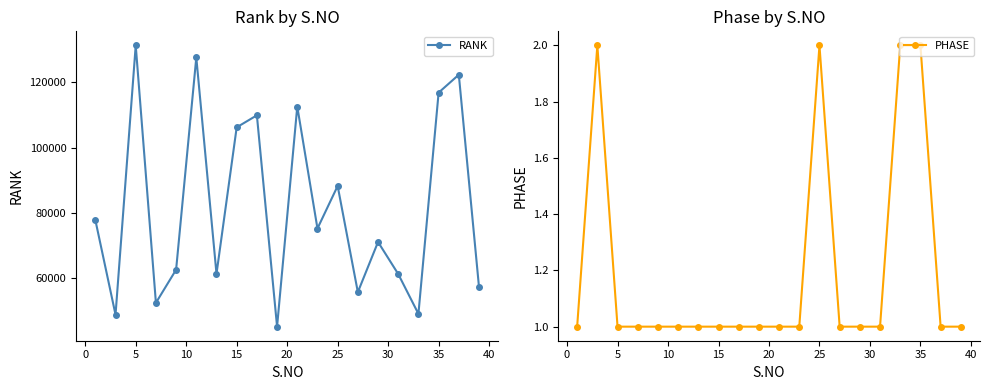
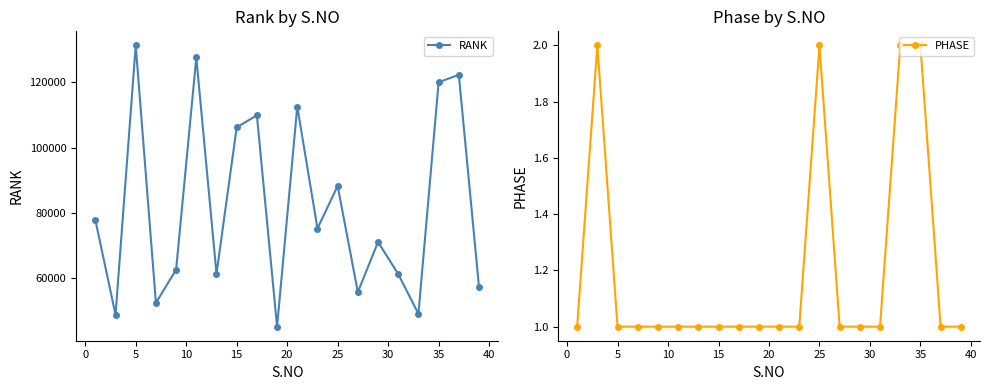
Rank by S.NO, 35: 117000 -> 120000
